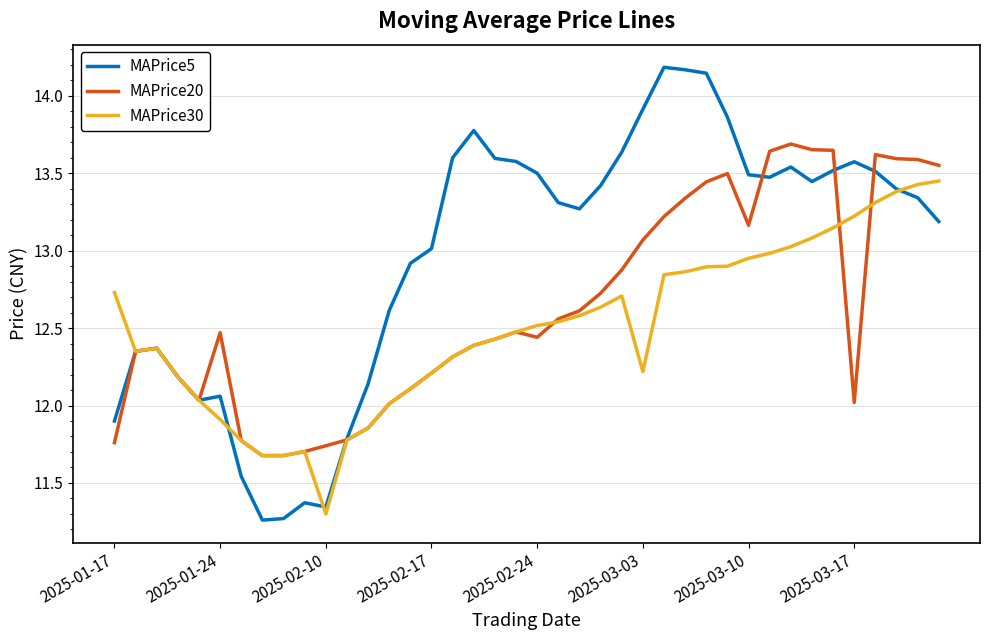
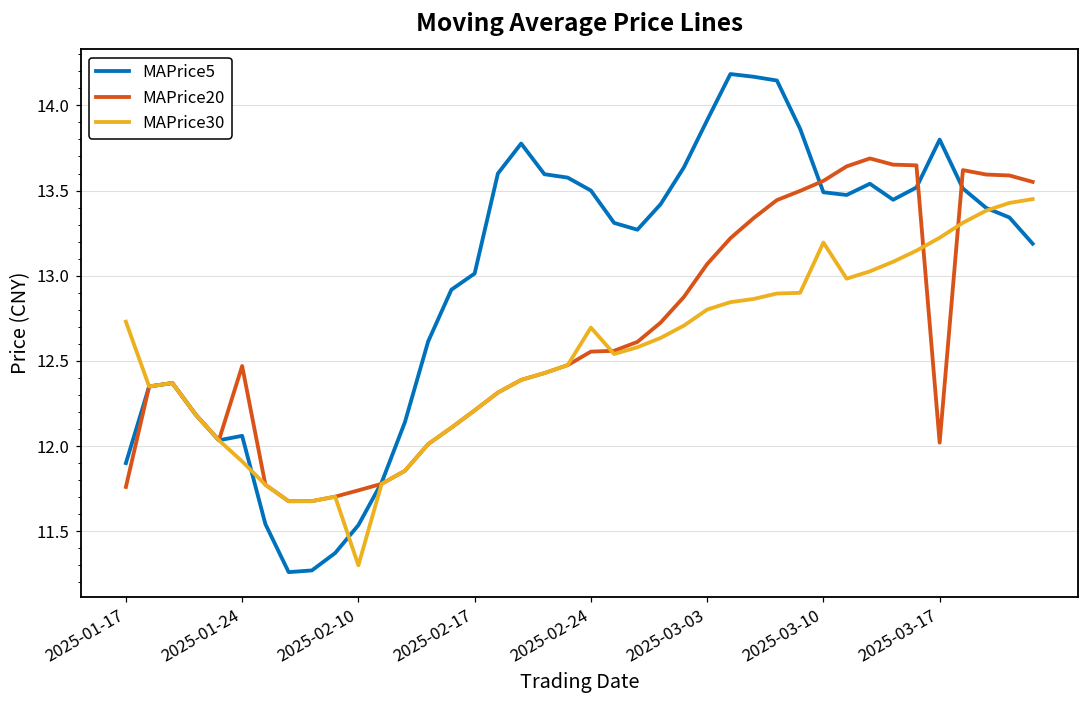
MAPrice5, 2025-02-10: 11.35 -> 11.54
MAPrice20, 2025-02-24: 12.44 -> 12.55
MAPrice30, 2025-02-24: 12.52 -> 12.70
MAPrice30, 2025-03-03: 12.22 -> 12.80
MAPrice20, 2025-03-10: 13.16 -> 13.56
MAPrice30, 2025-03-10: 12.95 -> 13.19
MAPrice5, 2025-03-17: 13.57 -> 13.80
